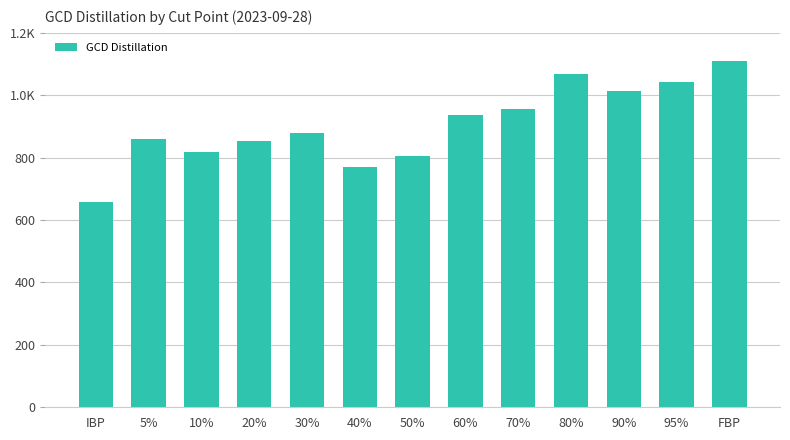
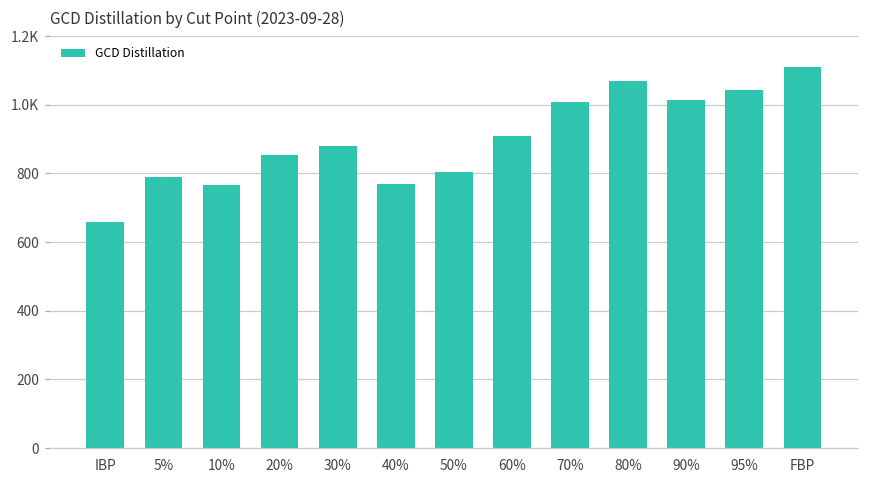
5%: 860 -> 790
10%: 820 -> 770
60%: 940 -> 910
70%: 960 -> 1010
